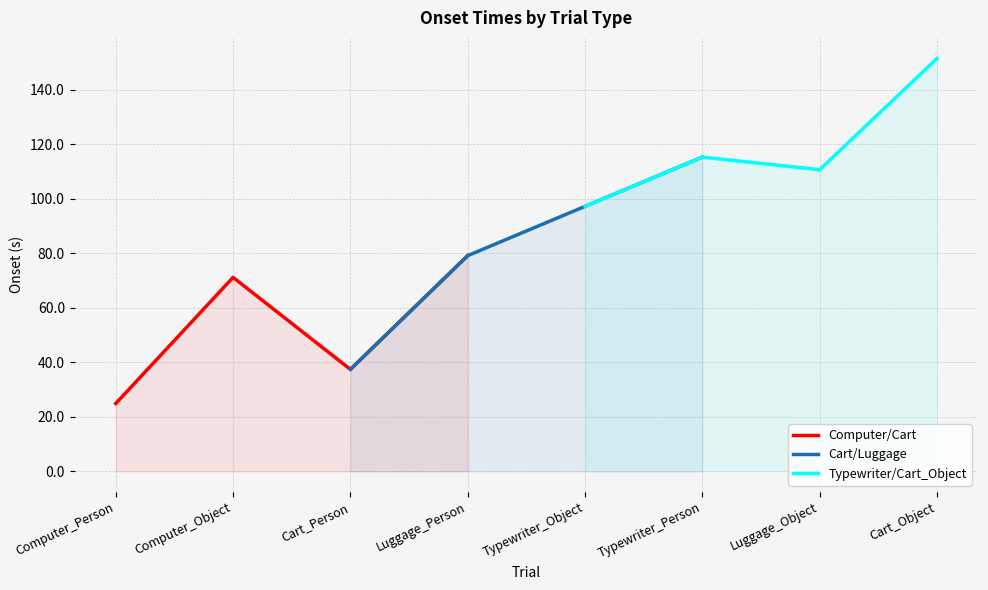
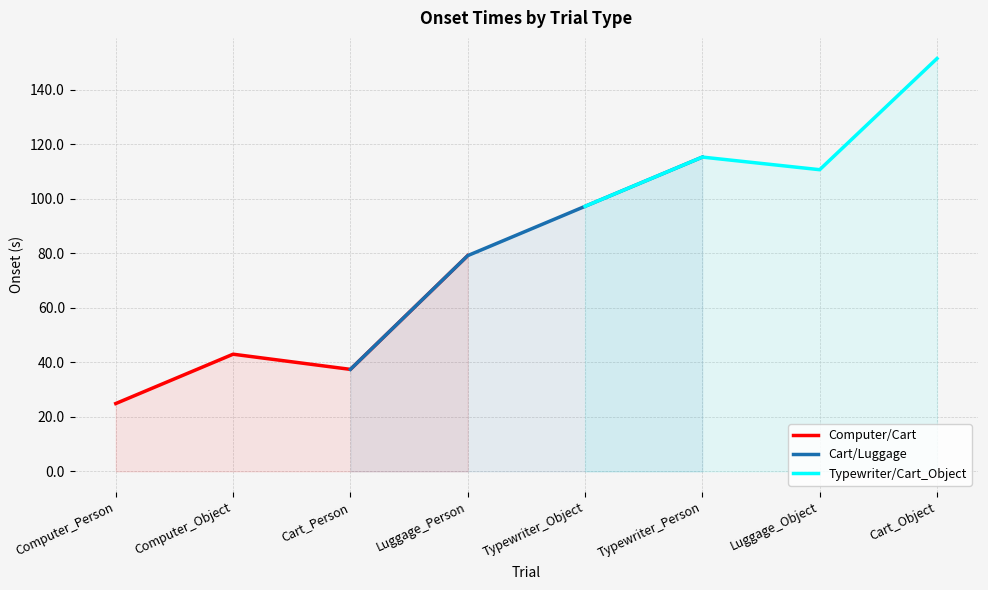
Computer/Cart, Computer_Object: 71 -> 43
